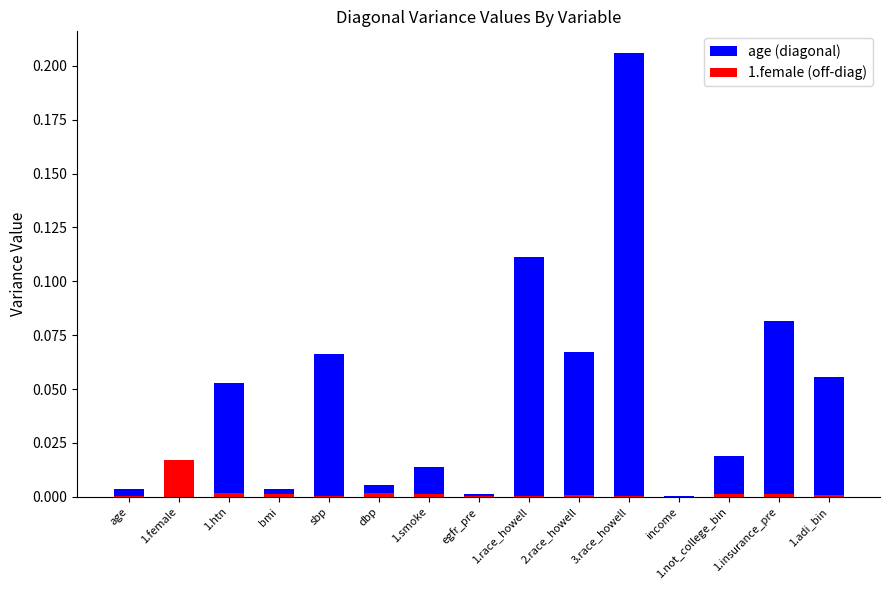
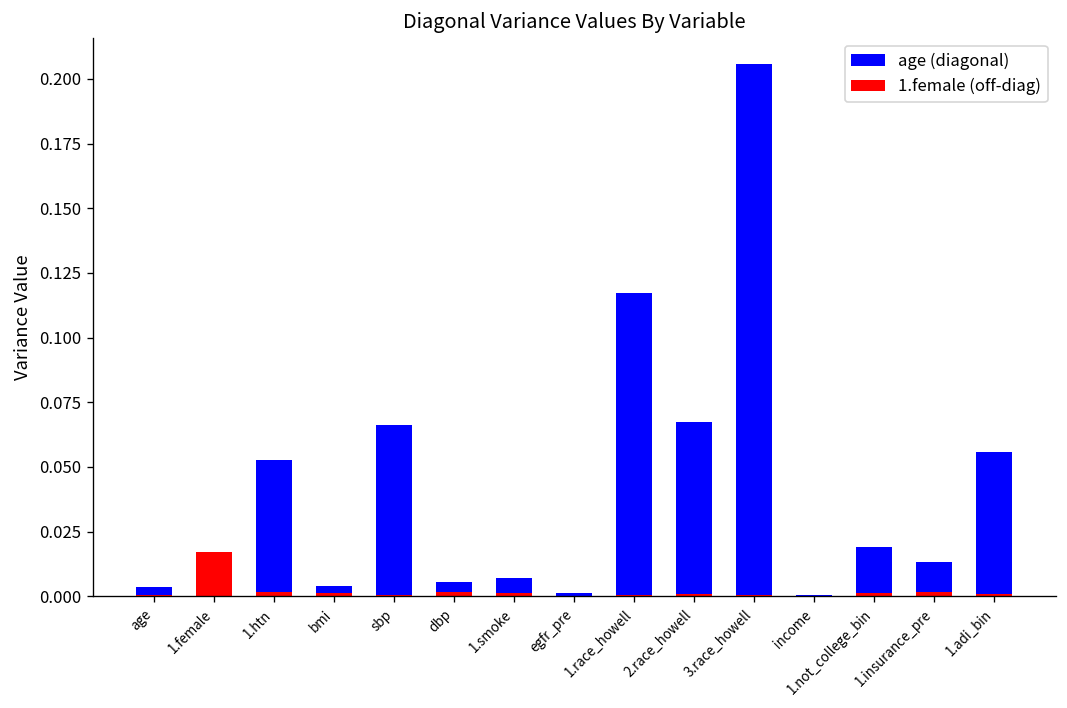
age (diagonal), 1.smoke: 0.014 -> 0.007
age (diagonal), 1.race_howell: 0.111 -> 0.117
age (diagonal), 1.insurance_pre: 0.082 -> 0.013
